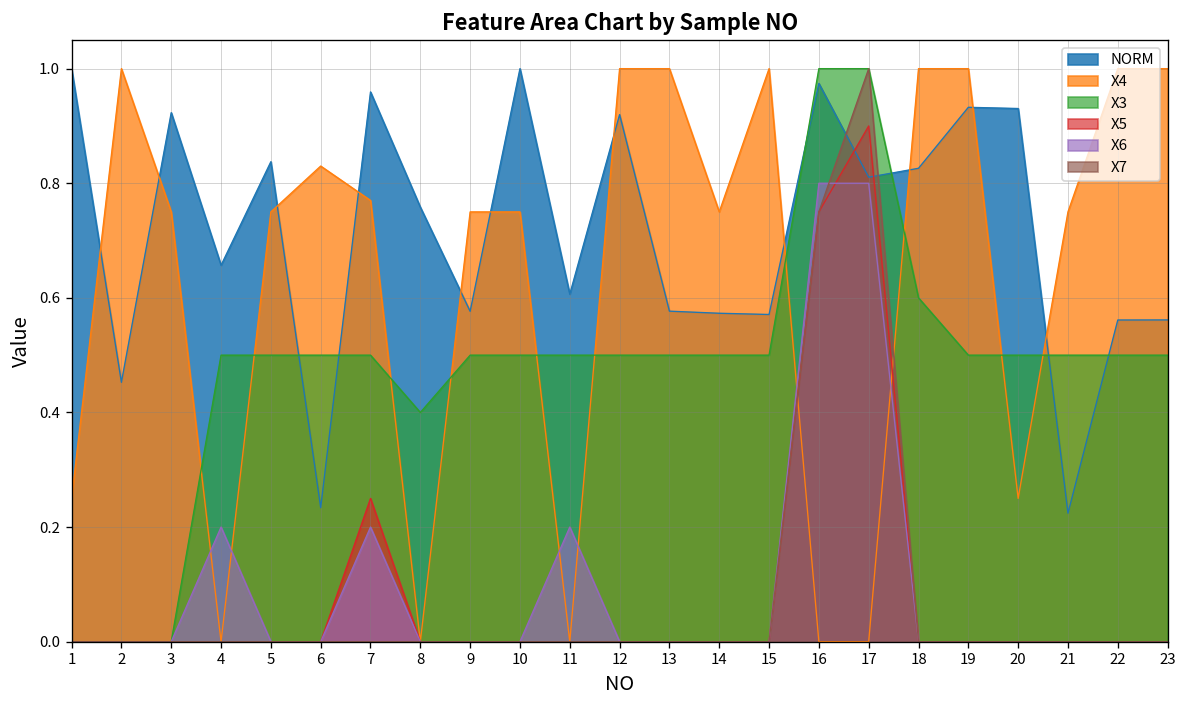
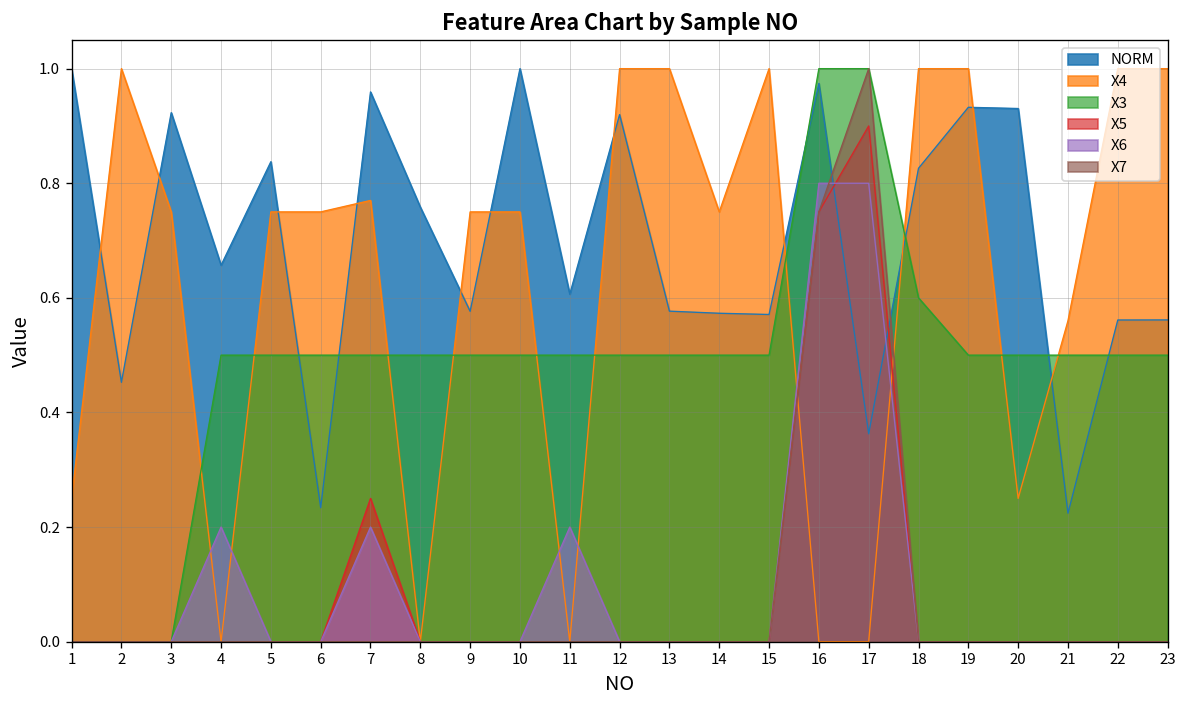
X4, 6: 0.83 -> 0.75
X3, 8: 0.4 -> 0.5
NORM, 17: 0.81 -> 0.36
X4, 21: 0.75 -> 0.56
